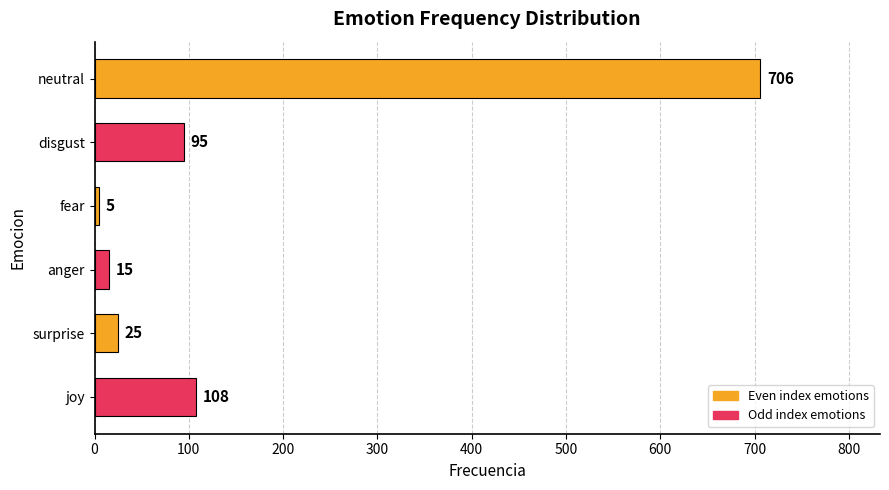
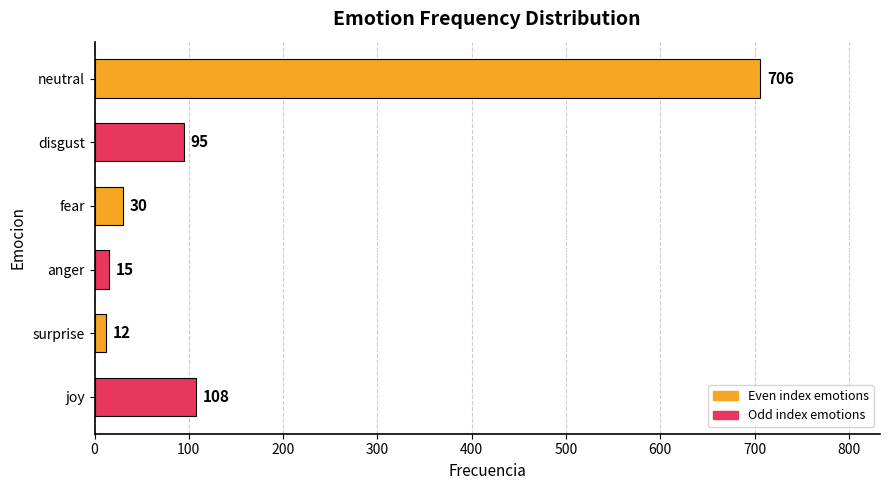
fear: 5 -> 30
surprise: 25 -> 12
